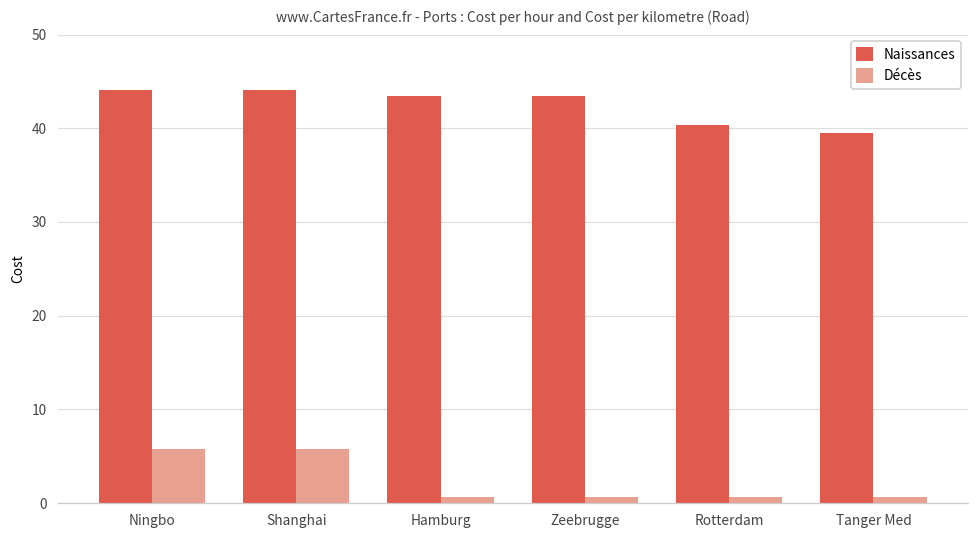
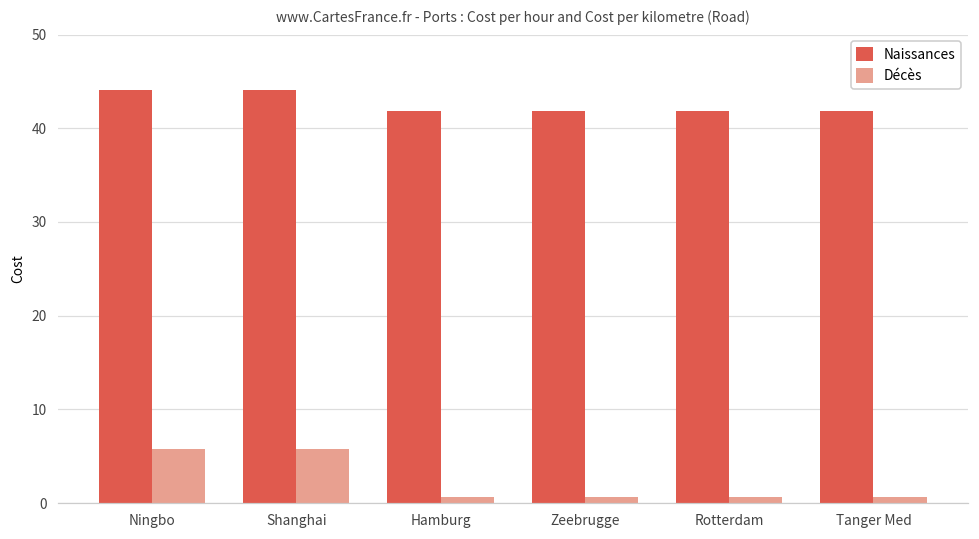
Naissances, Hamburg: 43 -> 42
Naissances, Zeebrugge: 43 -> 42
Naissances, Rotterdam: 40 -> 42
Naissances, Tanger Med: 40 -> 42
